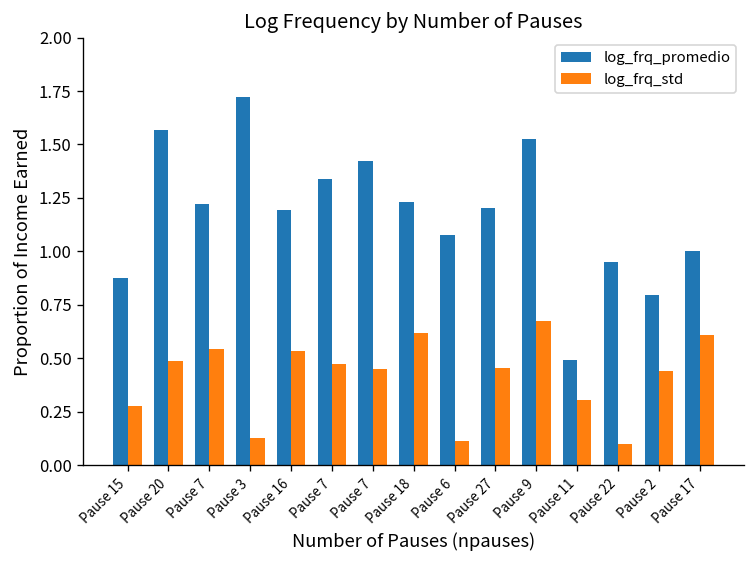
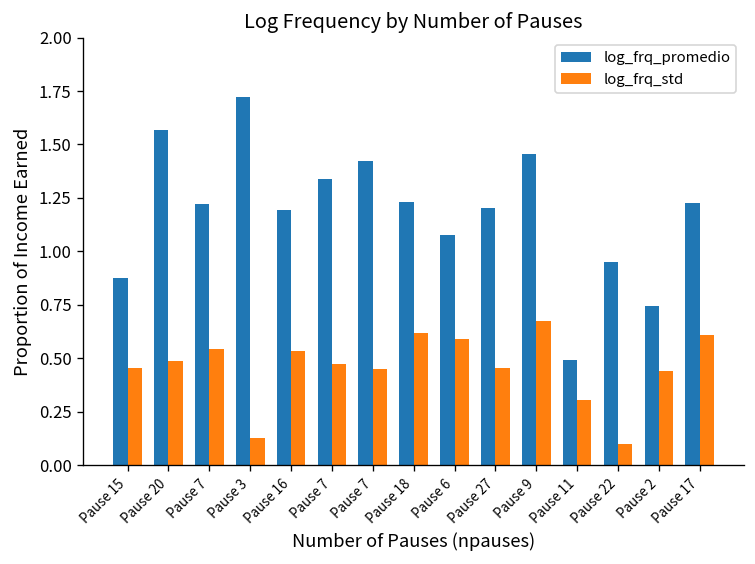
log_frq_std, Pause 15: 0.28 -> 0.45
log_frq_std, Pause 6: 0.12 -> 0.59
log_frq_promedio, Pause 9: 1.53 -> 1.46
log_frq_promedio, Pause 2: 0.80 -> 0.75
log_frq_promedio, Pause 17: 1.00 -> 1.23
